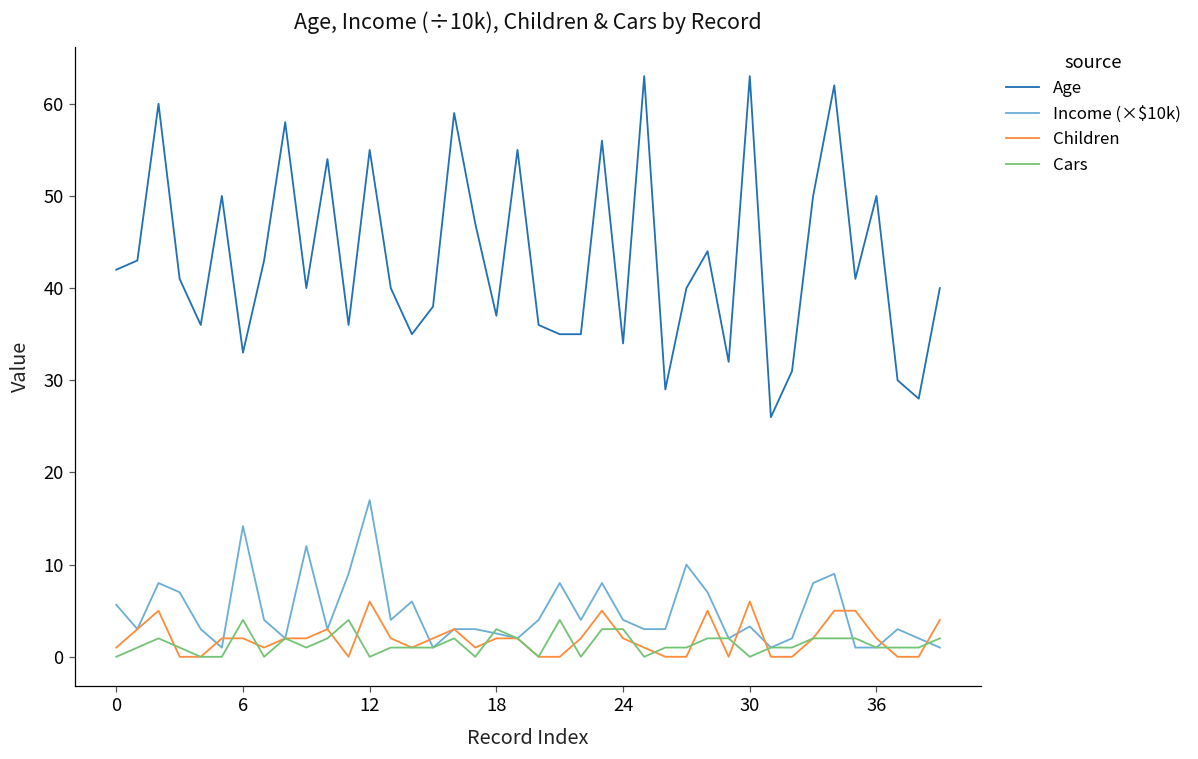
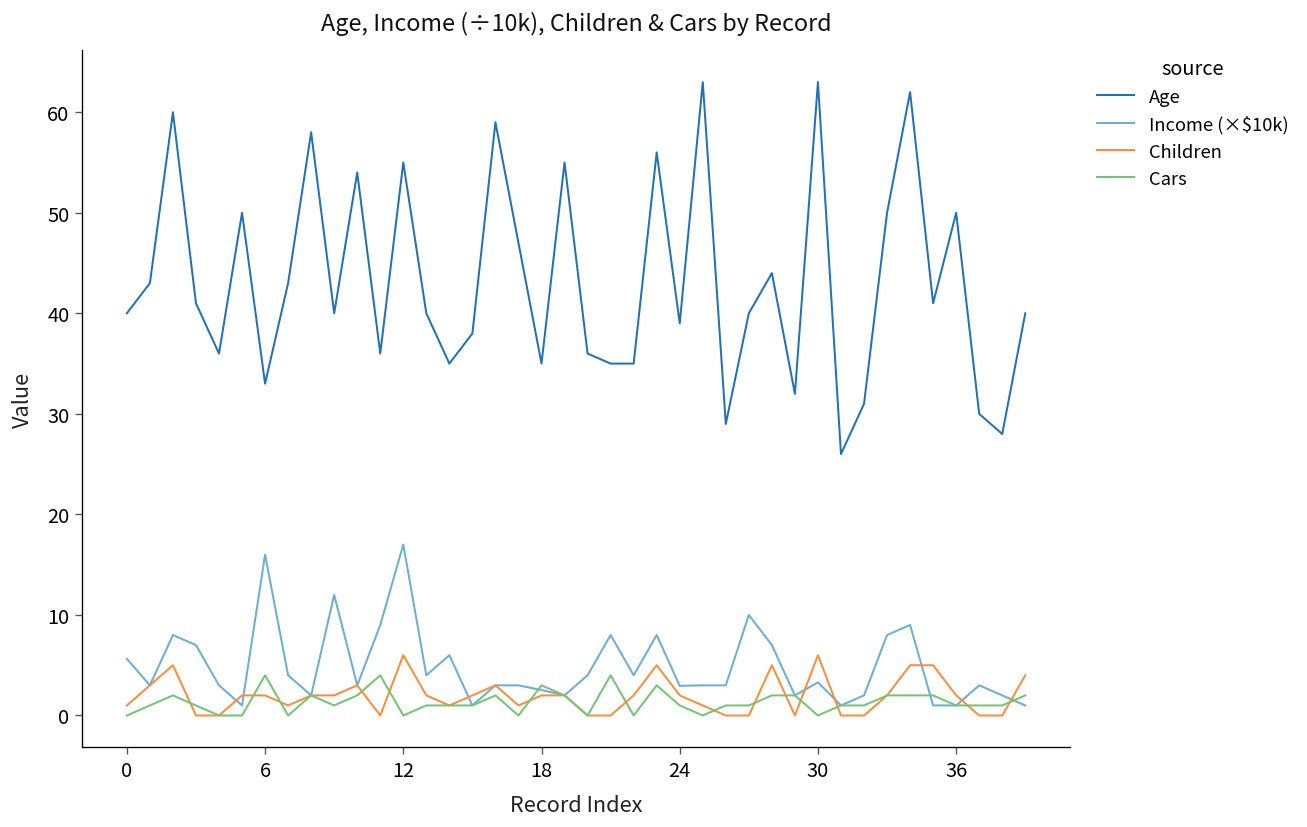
Age, 0: 42 -> 40
Income (×$10k), 6: 14 -> 16
Age, 18: 37 -> 35
Age, 24: 34 -> 39
Income (×$10k), 24: 4 -> 3
Cars, 24: 3 -> 1
